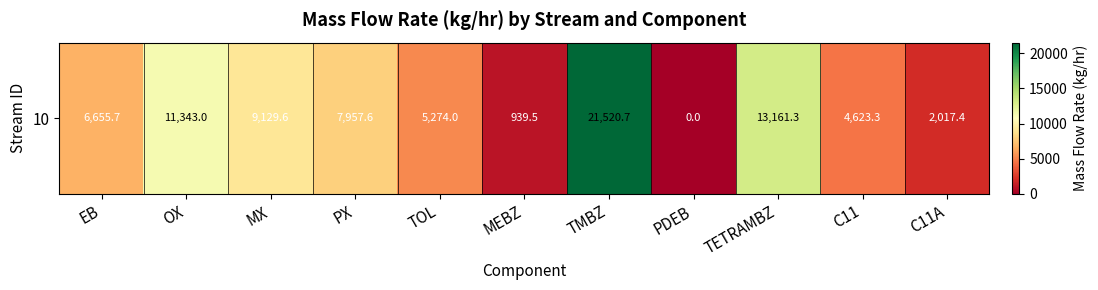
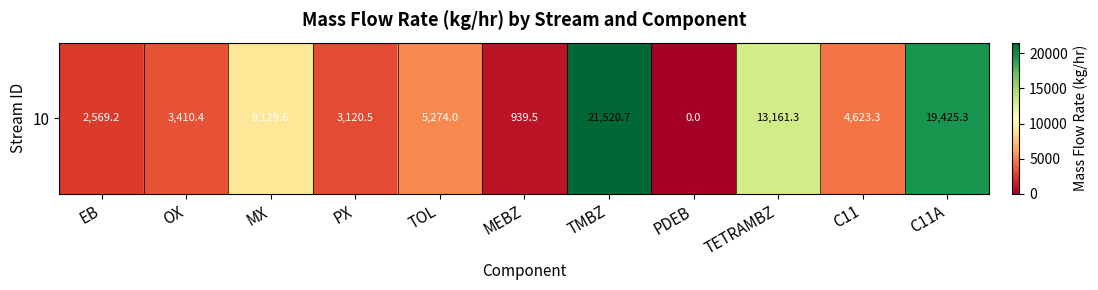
10, EB: 6,655.7 -> 2,569.2
10, OX: 11,343.0 -> 3,410.4
10, PX: 7,957.6 -> 3,120.5
10, C11A: 2,017.4 -> 19,425.3
